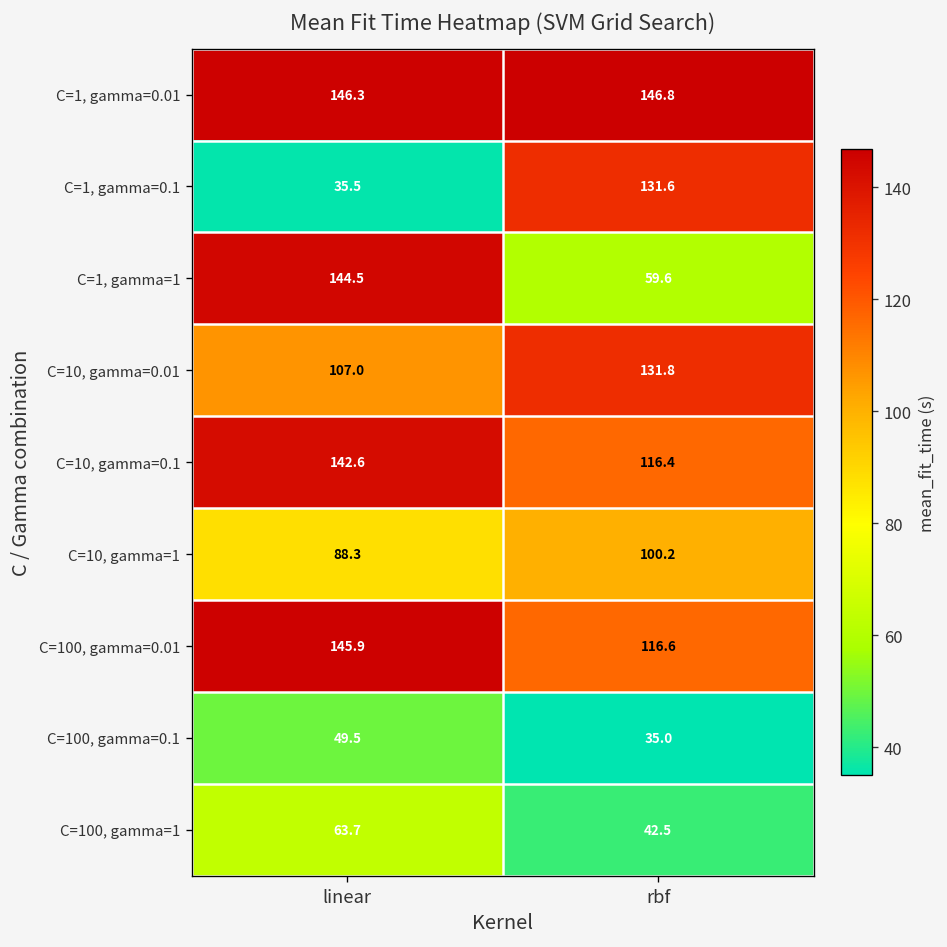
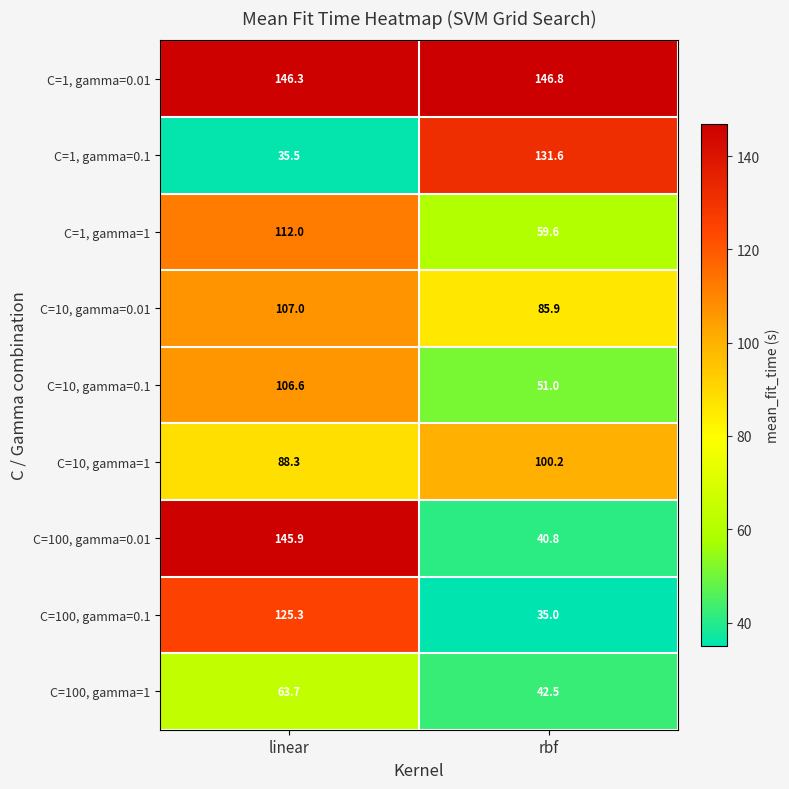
C=1, gamma=1, linear: 144.5 -> 112.0
C=10, gamma=0.01, rbf: 131.8 -> 85.9
C=10, gamma=0.1, linear: 142.6 -> 106.6
C=10, gamma=0.1, rbf: 116.4 -> 51.0
C=100, gamma=0.01, rbf: 116.6 -> 40.8
C=100, gamma=0.1, linear: 49.5 -> 125.3
